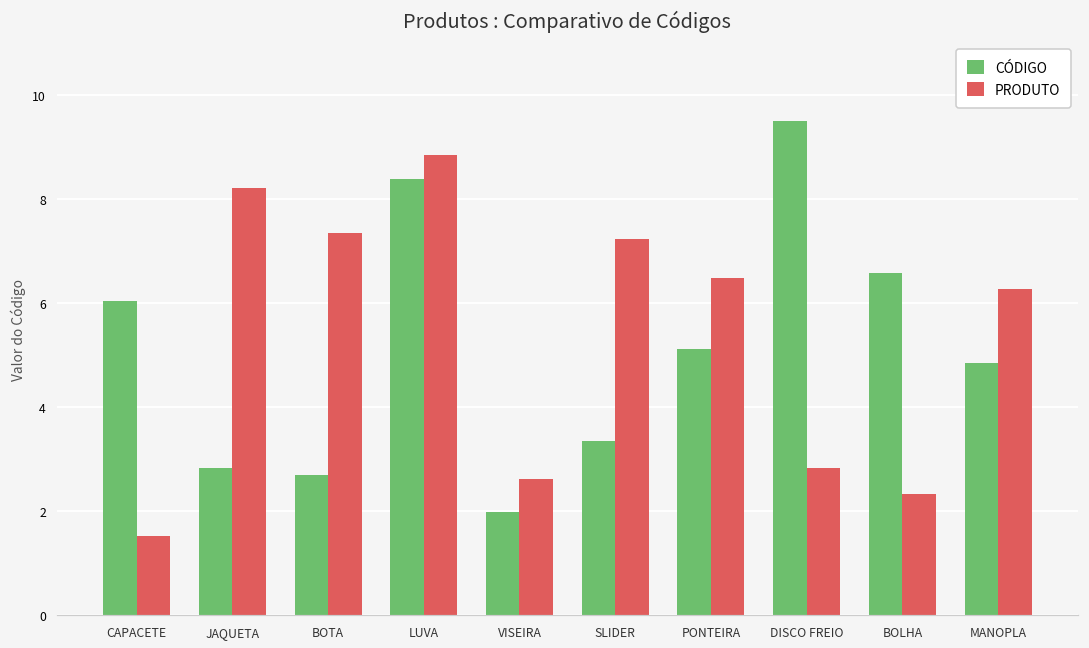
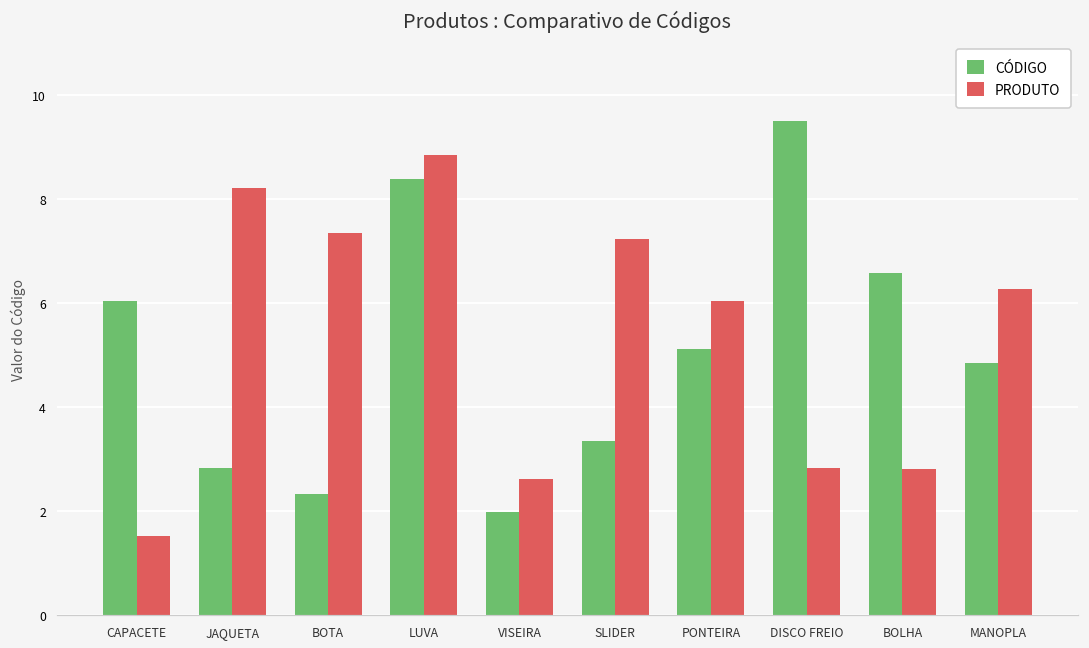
CÓDIGO, BOTA: 2.7 -> 2.3
PRODUTO, PONTEIRA: 6.5 -> 6.0
PRODUTO, BOLHA: 2.3 -> 2.8
